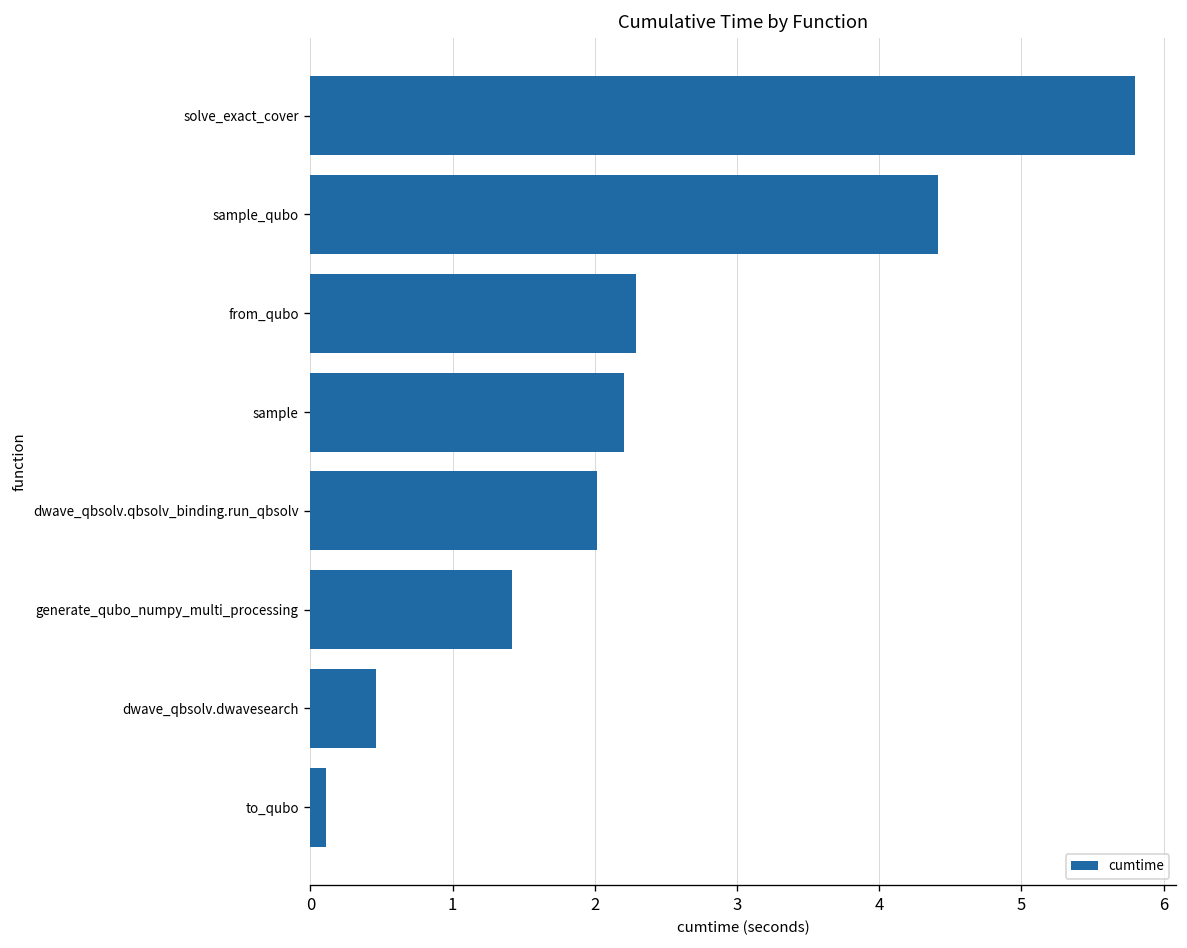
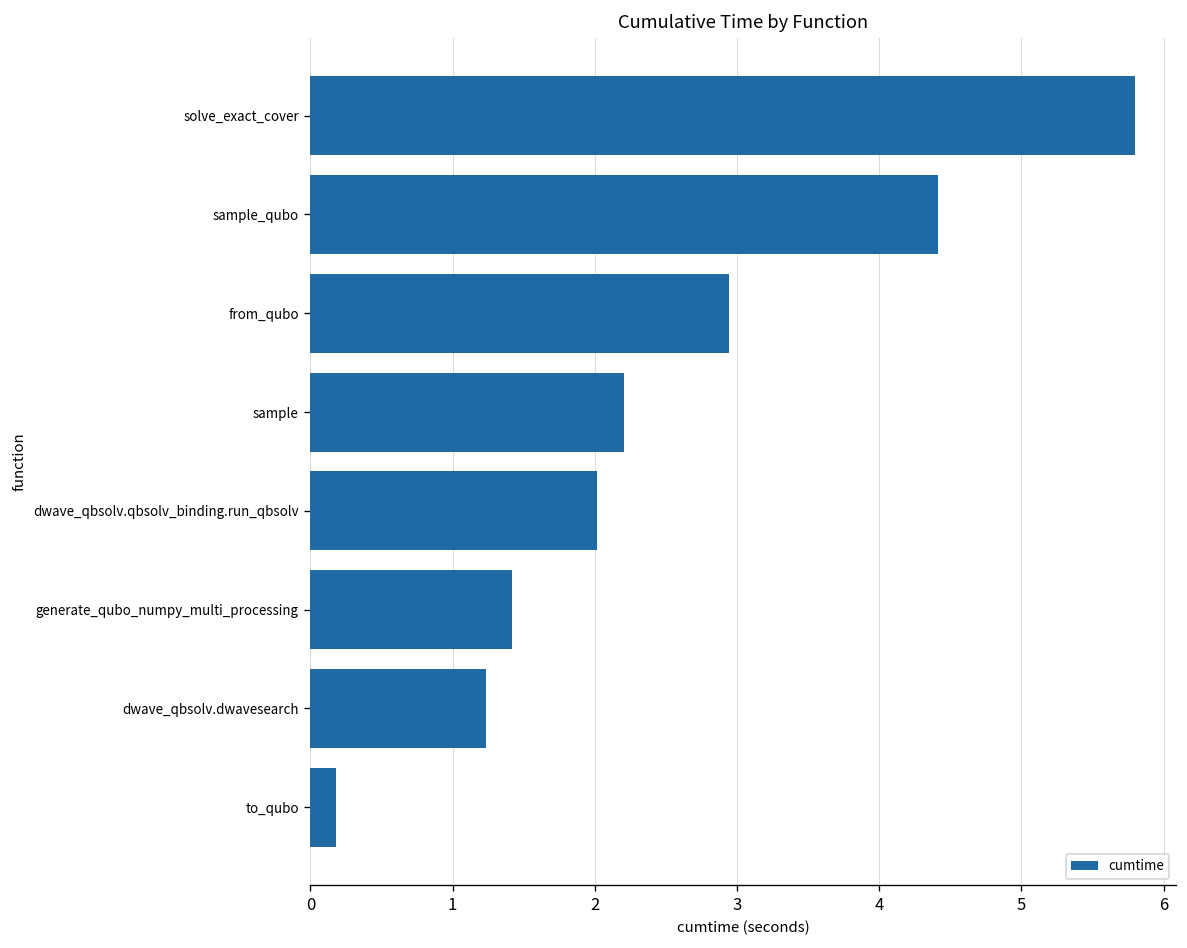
from_qubo: 2.29 -> 2.94
dwave_qbsolv.dwavesearch: 0.46 -> 1.24
to_qubo: 0.11 -> 0.18
